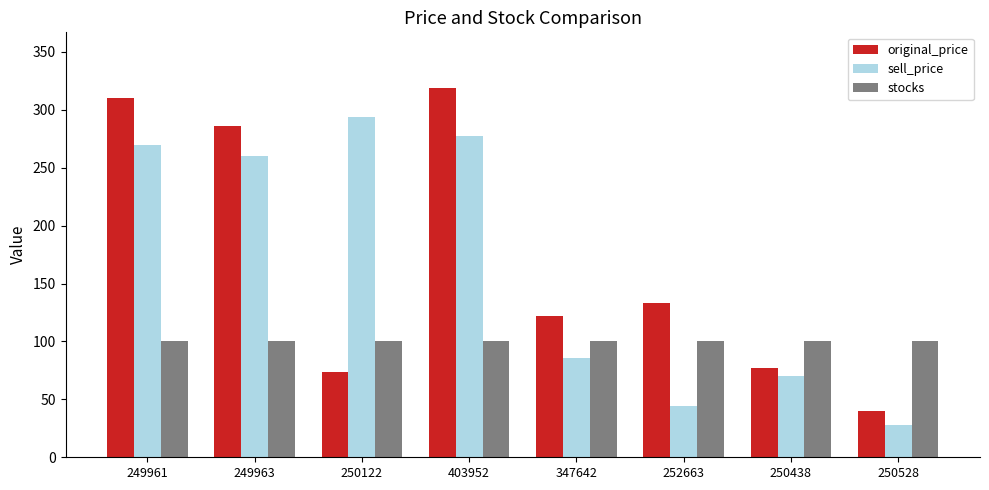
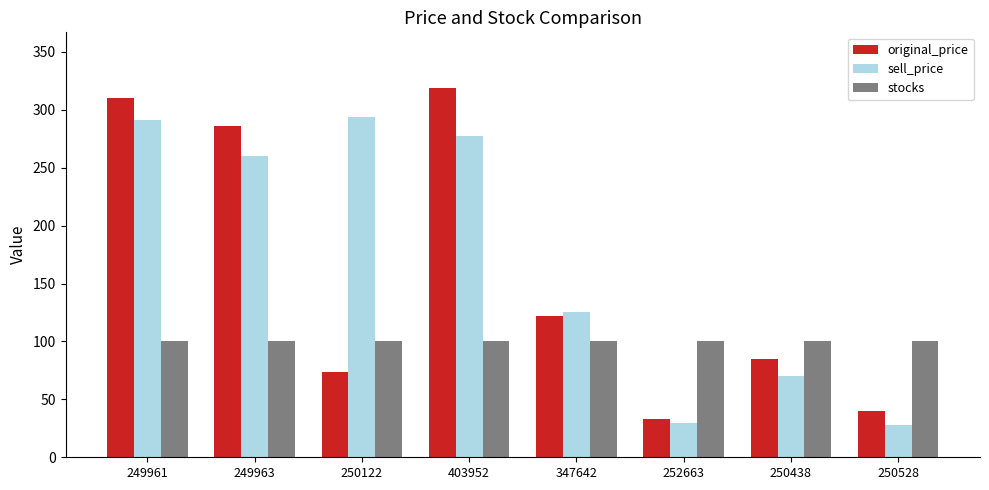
sell_price, 249961: 270 -> 291
sell_price, 347642: 86 -> 125
original_price, 252663: 133 -> 33
sell_price, 252663: 44 -> 30
original_price, 250438: 77 -> 85
